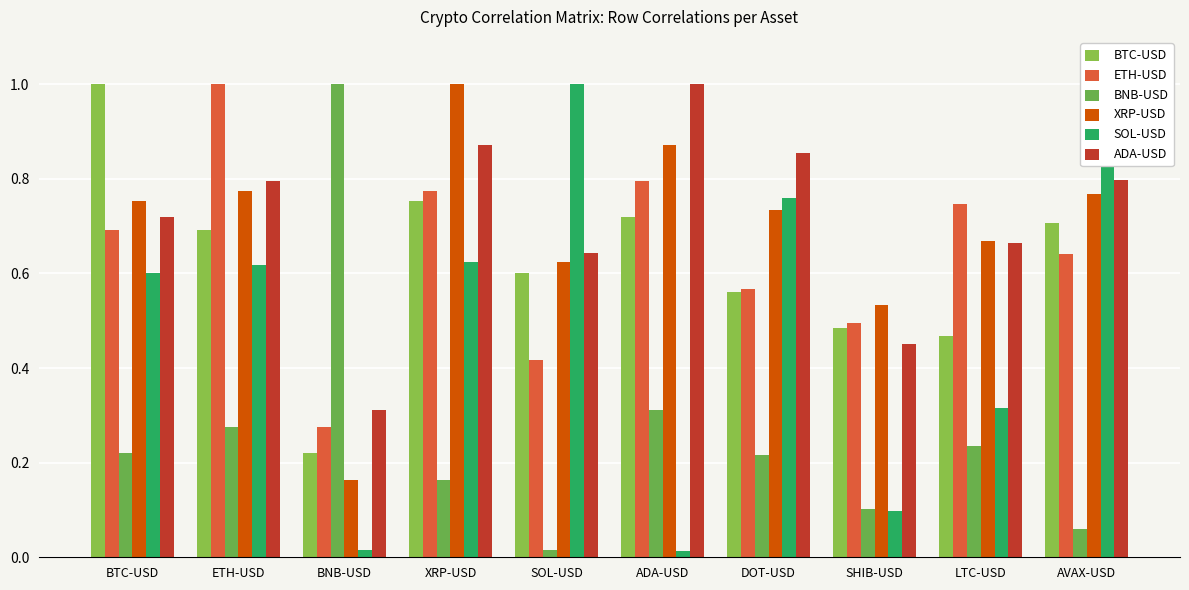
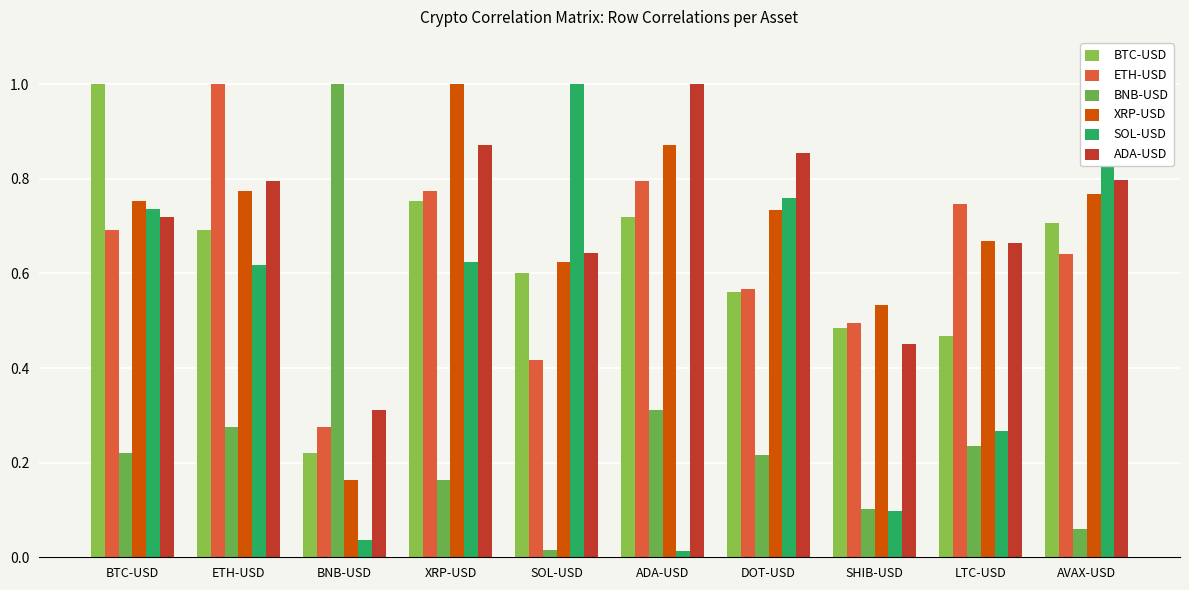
SOL-USD, BTC-USD: 0.60 -> 0.74
SOL-USD, BNB-USD: 0.01 -> 0.04
SOL-USD, LTC-USD: 0.32 -> 0.27
